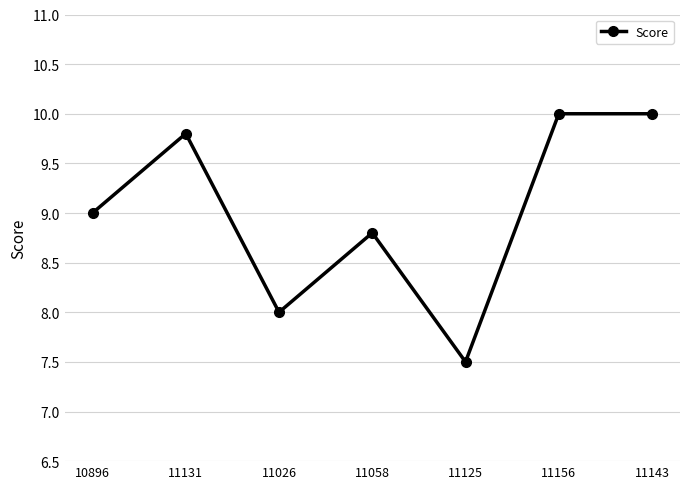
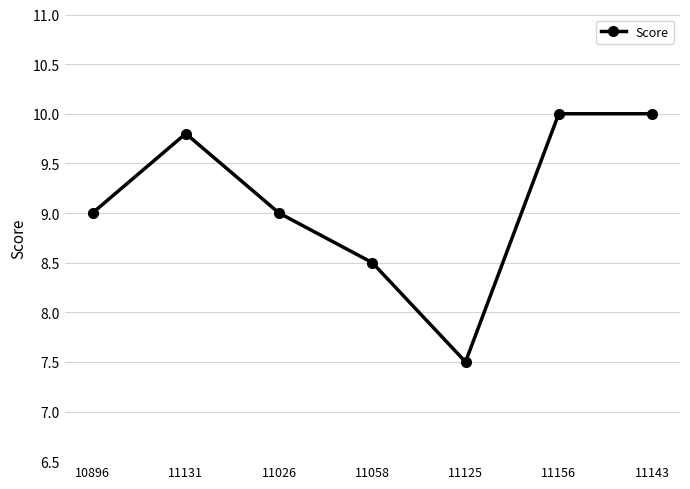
11026: 8 -> 9
11058: 8.8 -> 8.5
